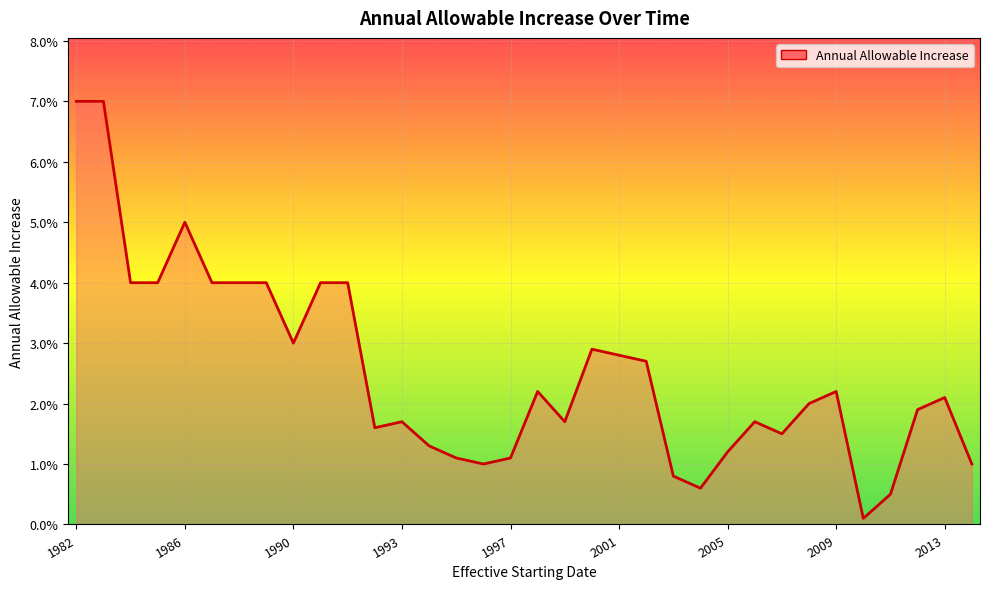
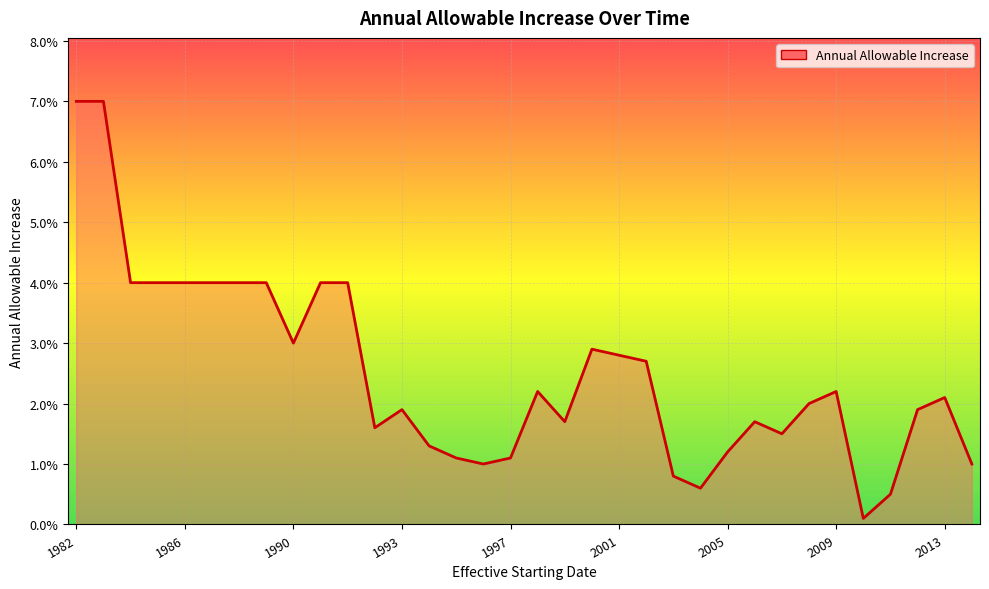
1986: 5.0% -> 4.0%
1993: 1.7% -> 1.9%
